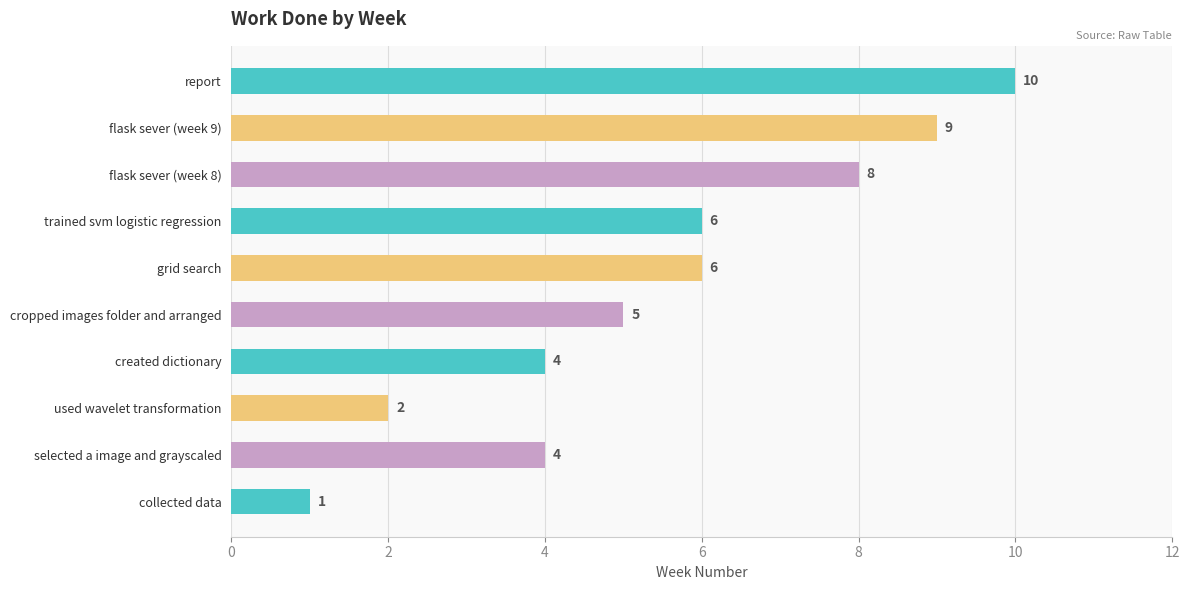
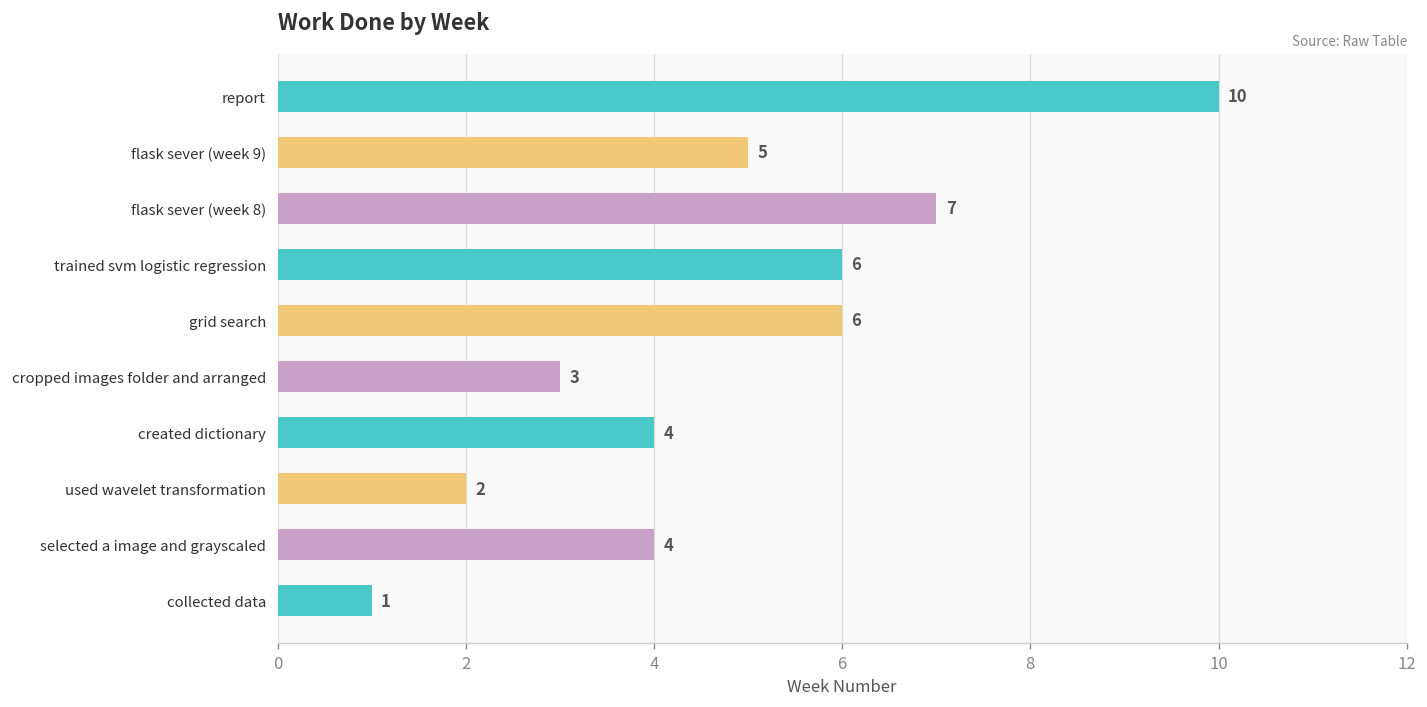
flask sever (week 9): 9 -> 5
flask sever (week 8): 8 -> 7
cropped images folder and arranged: 5 -> 3
